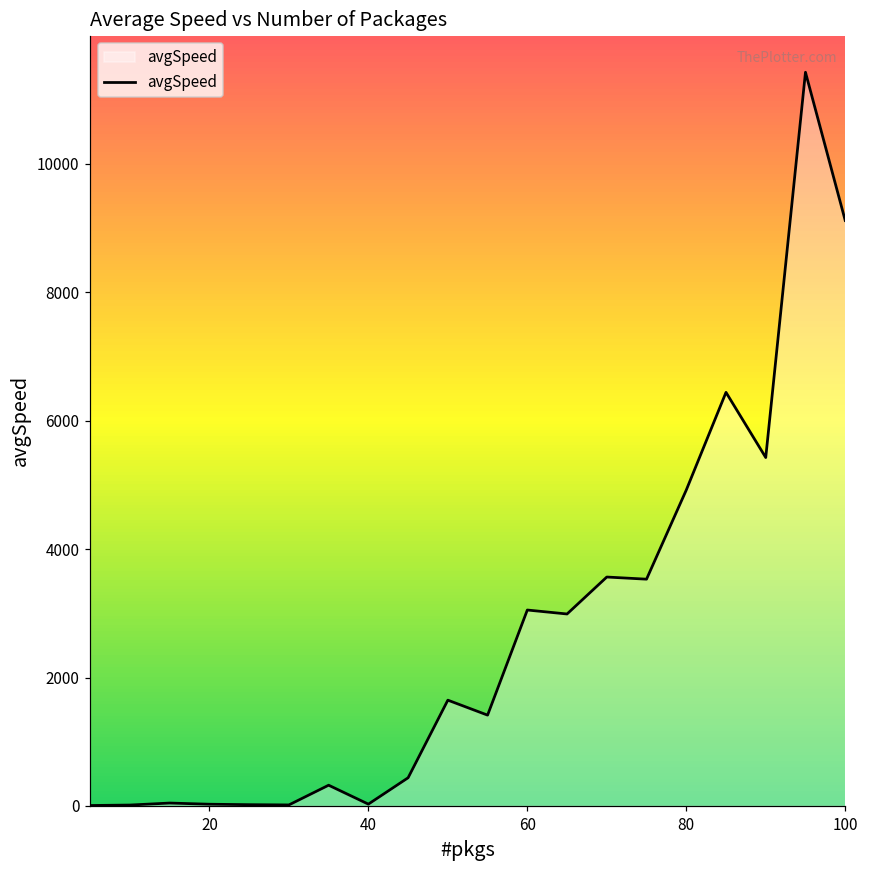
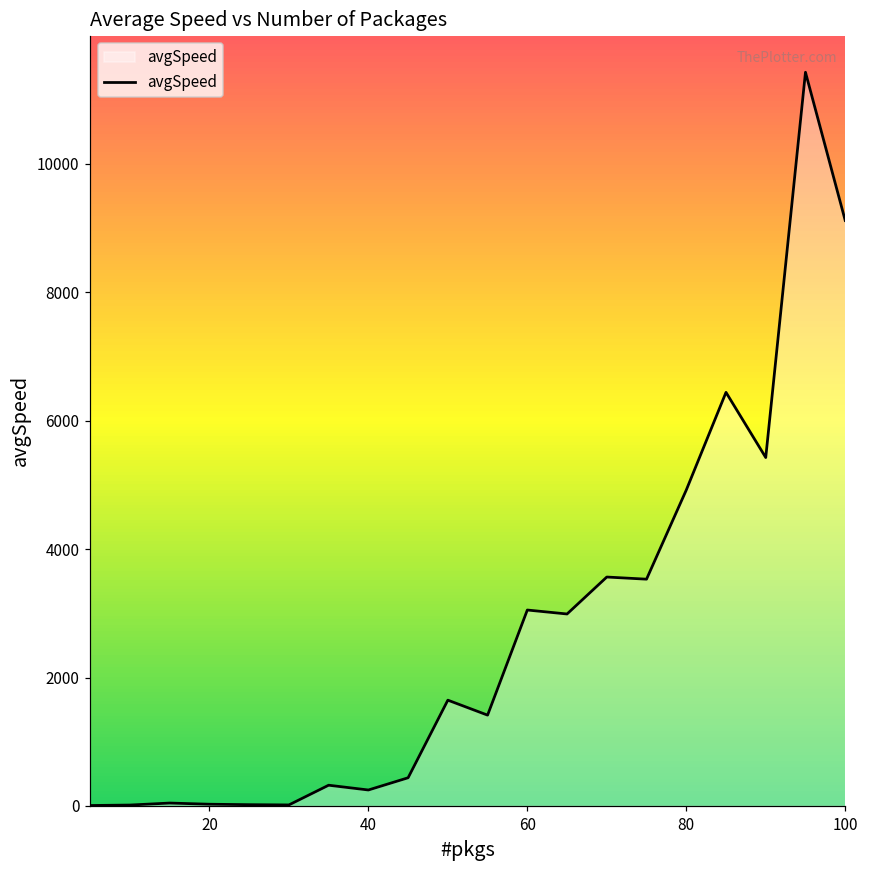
40: 0 -> 200
